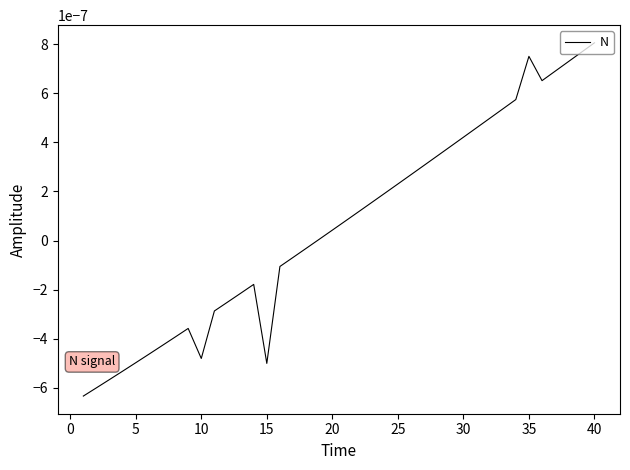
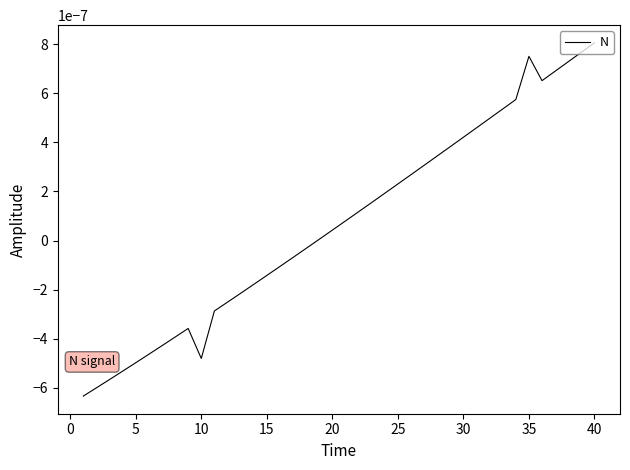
15: -0.00000050 -> -0.00000014
